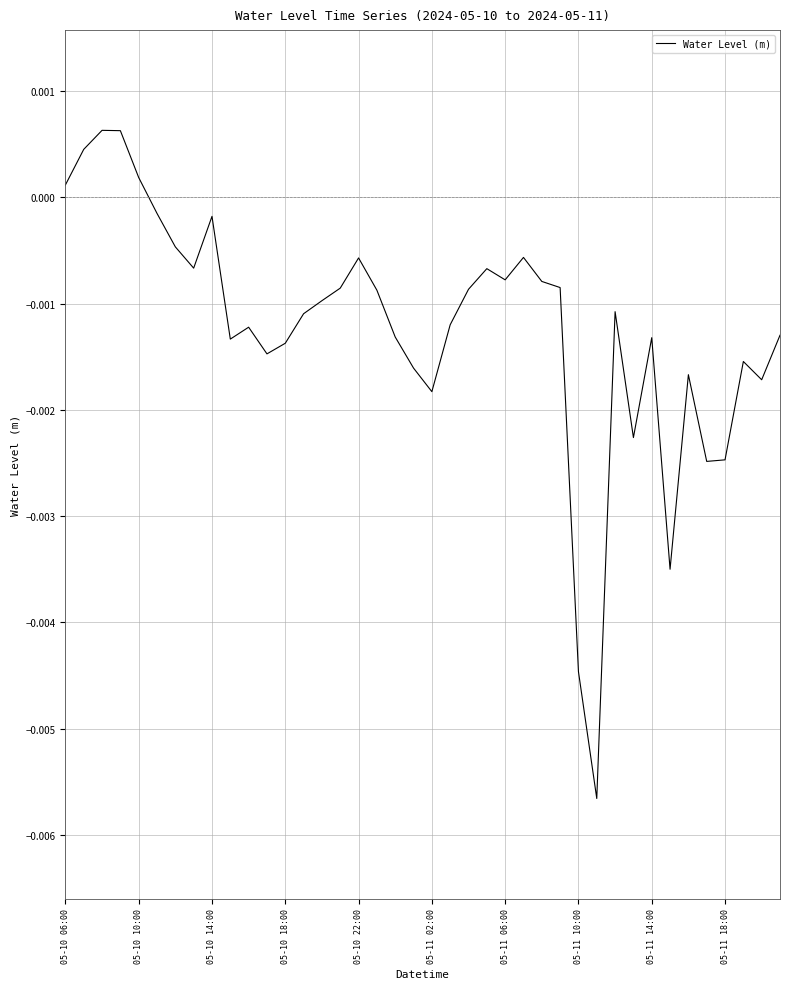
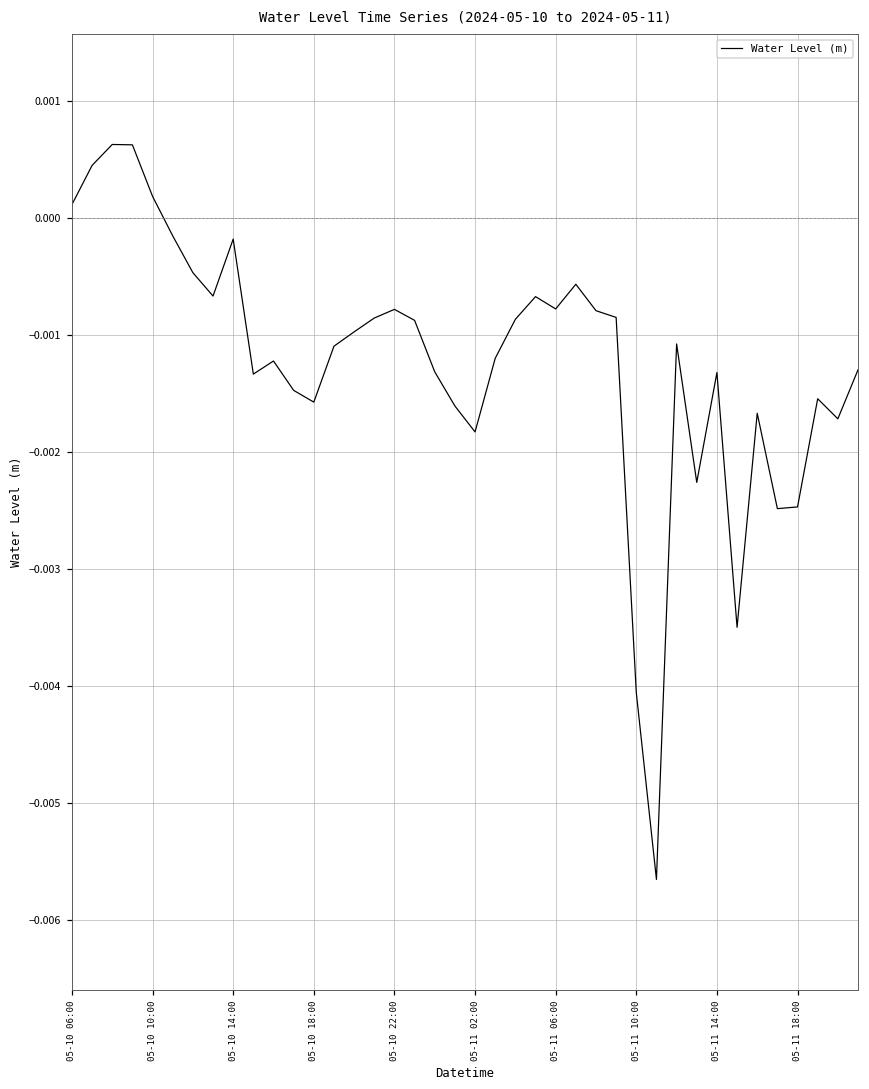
05-10 18:00: -0.00137 -> -0.00157
05-10 22:00: -0.00057 -> -0.00078
05-11 10:00: -0.00446 -> -0.00406
